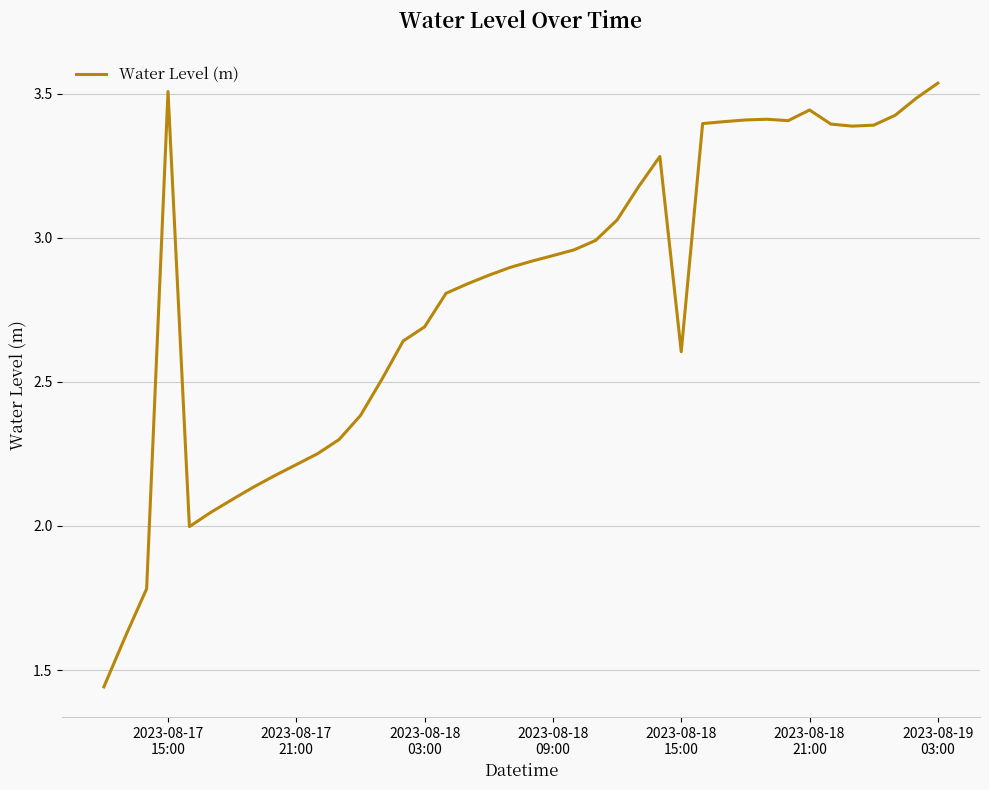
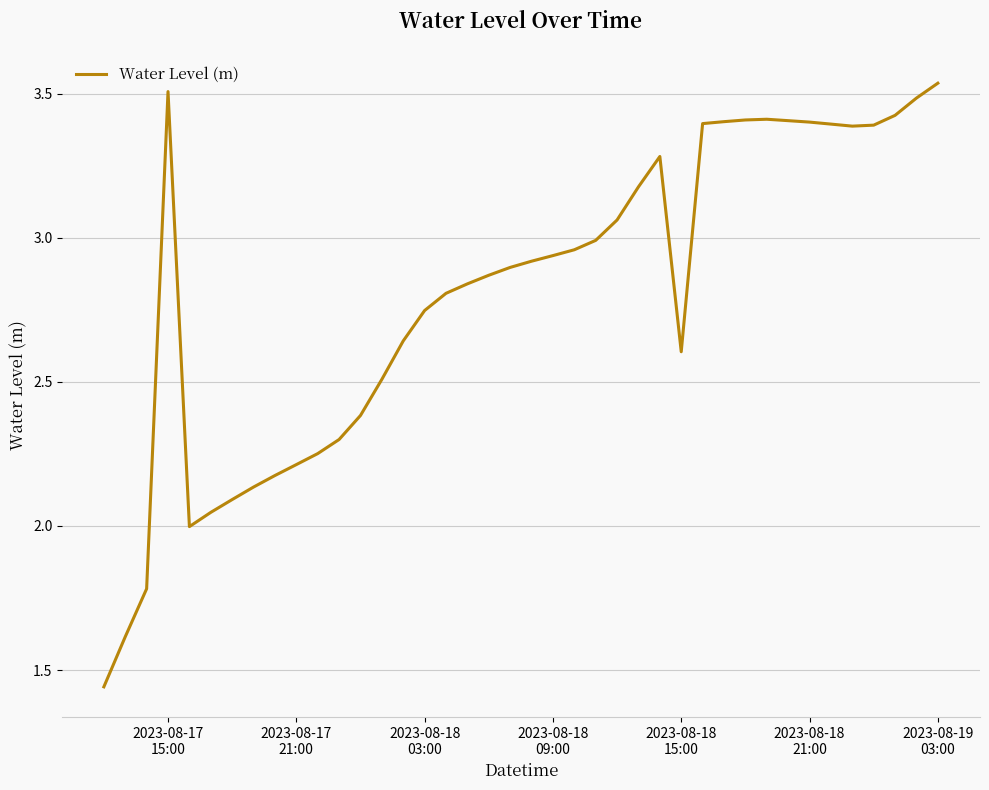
2023-08-18 03:00: 2.69 -> 2.75
2023-08-18 21:00: 3.44 -> 3.40
